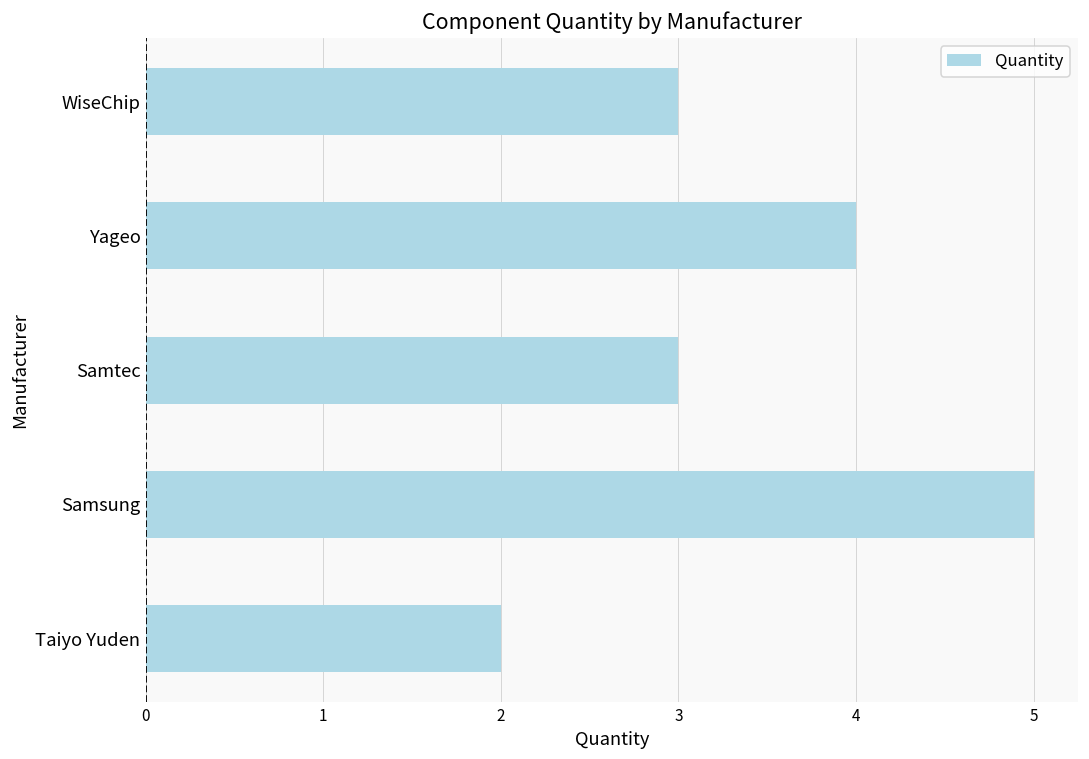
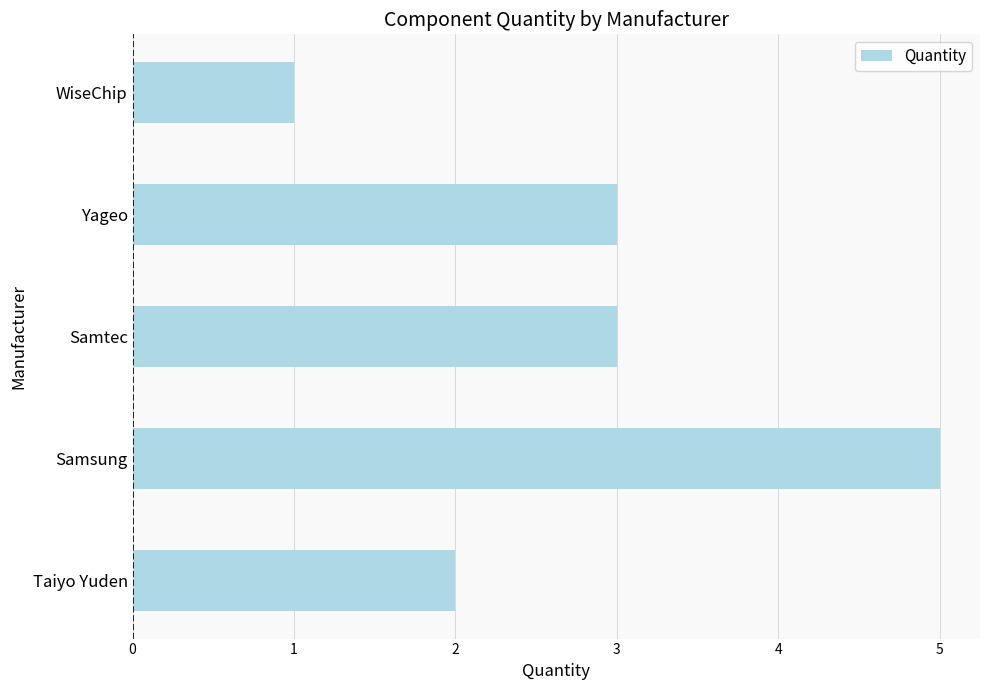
WiseChip: 3 -> 1
Yageo: 4 -> 3
